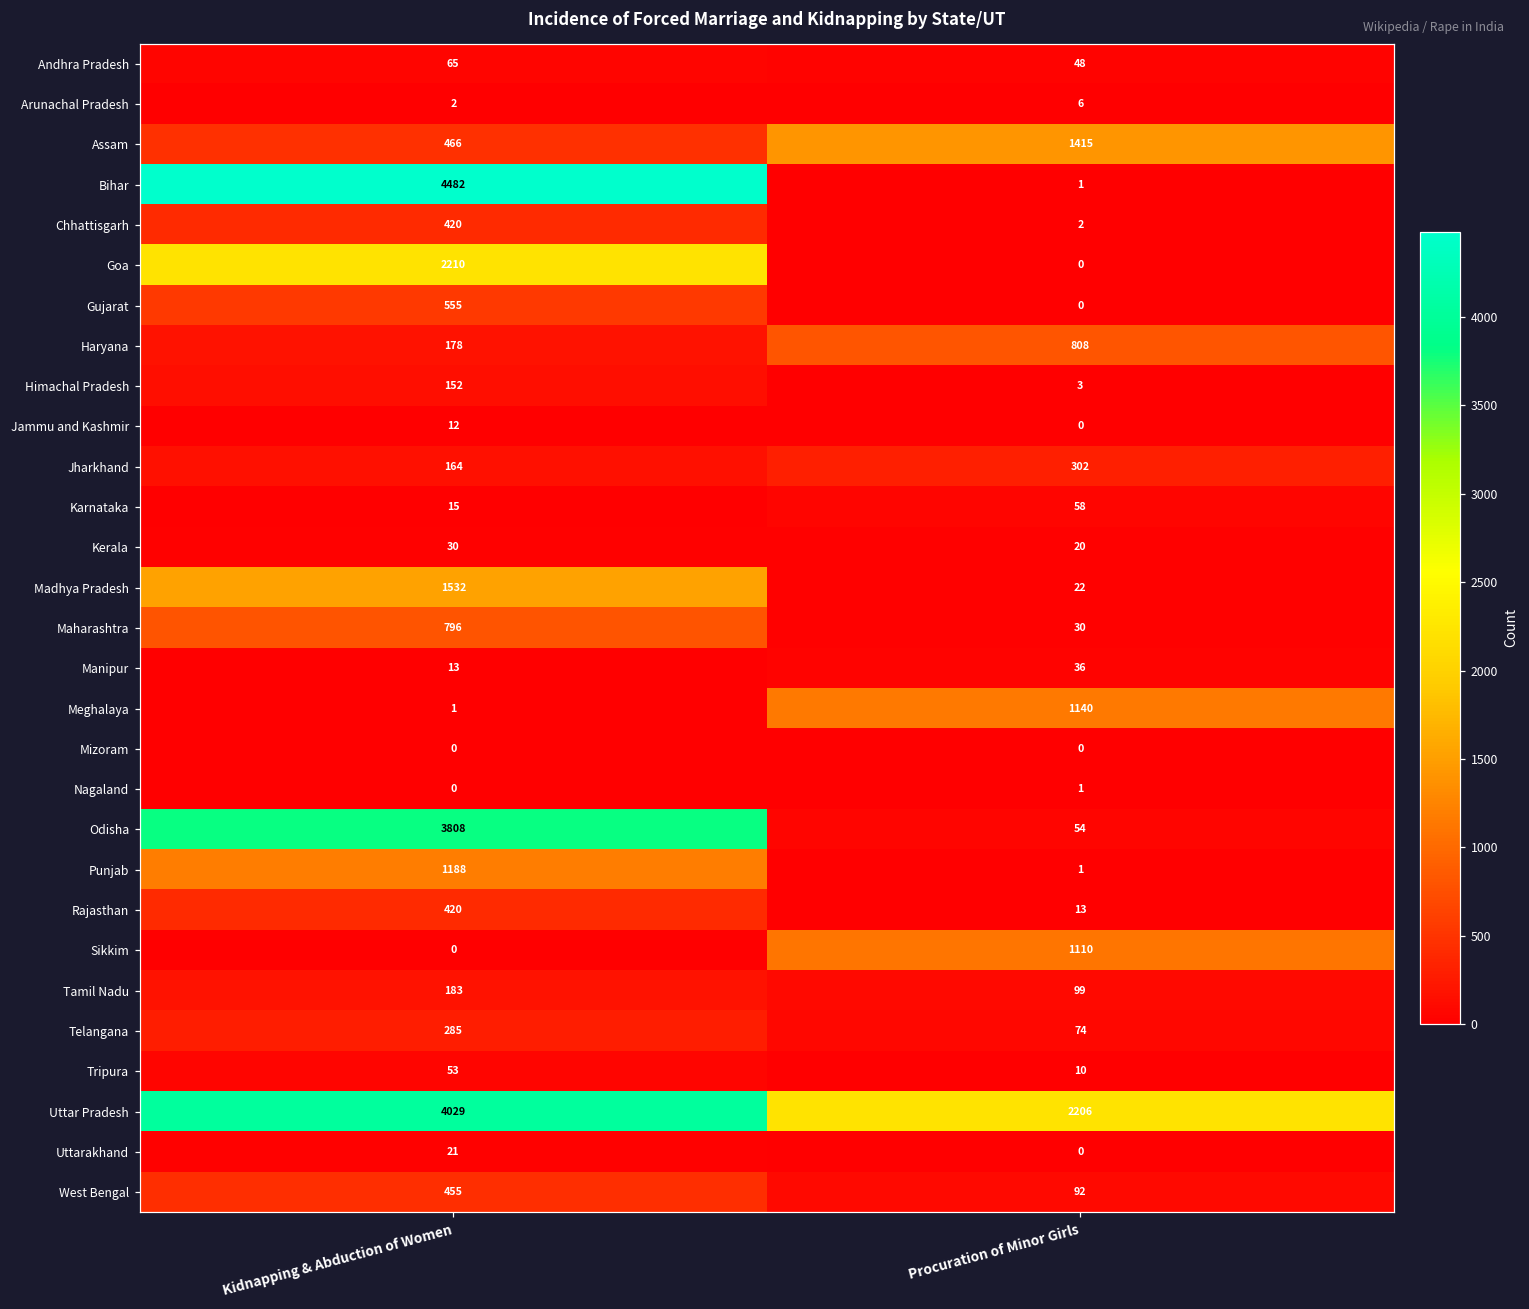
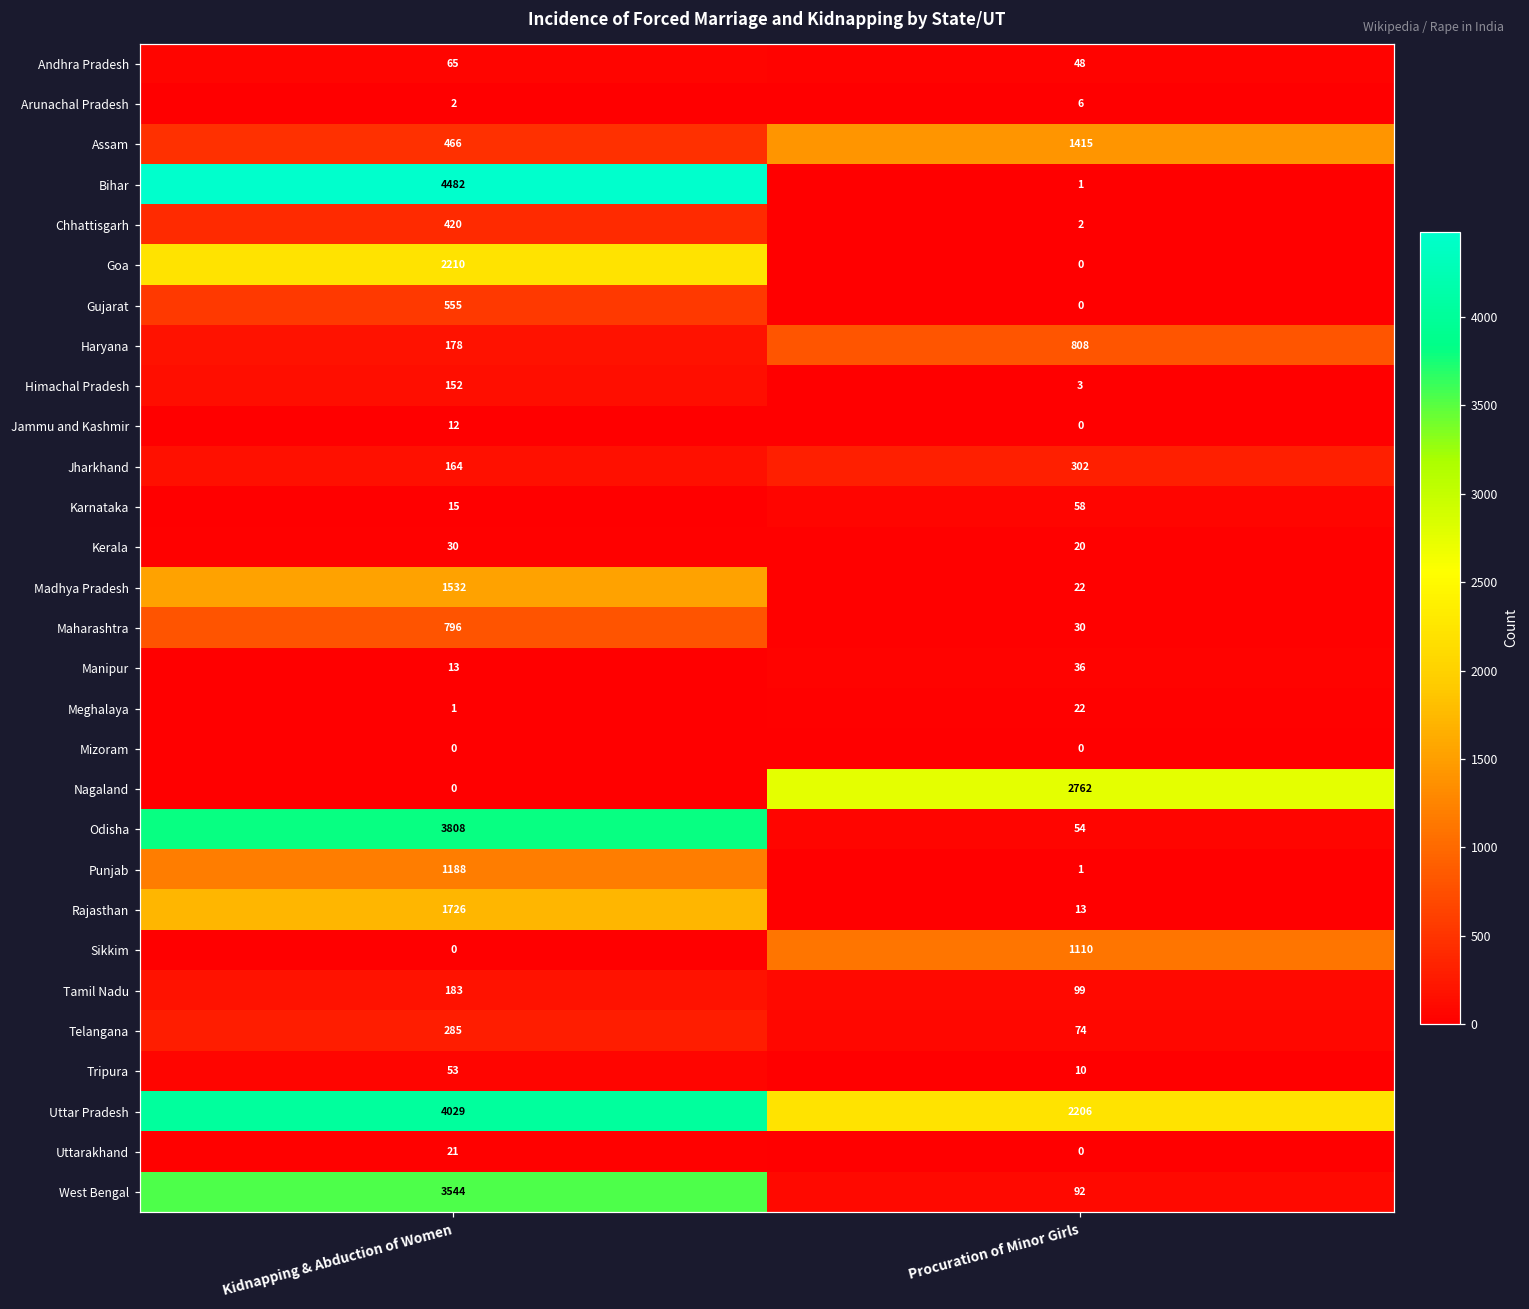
Meghalaya, Procuration of Minor Girls: 1140 -> 22
Nagaland, Procuration of Minor Girls: 1 -> 2762
Rajasthan, Kidnapping & Abduction of Women: 420 -> 1726
West Bengal, Kidnapping & Abduction of Women: 455 -> 3544
